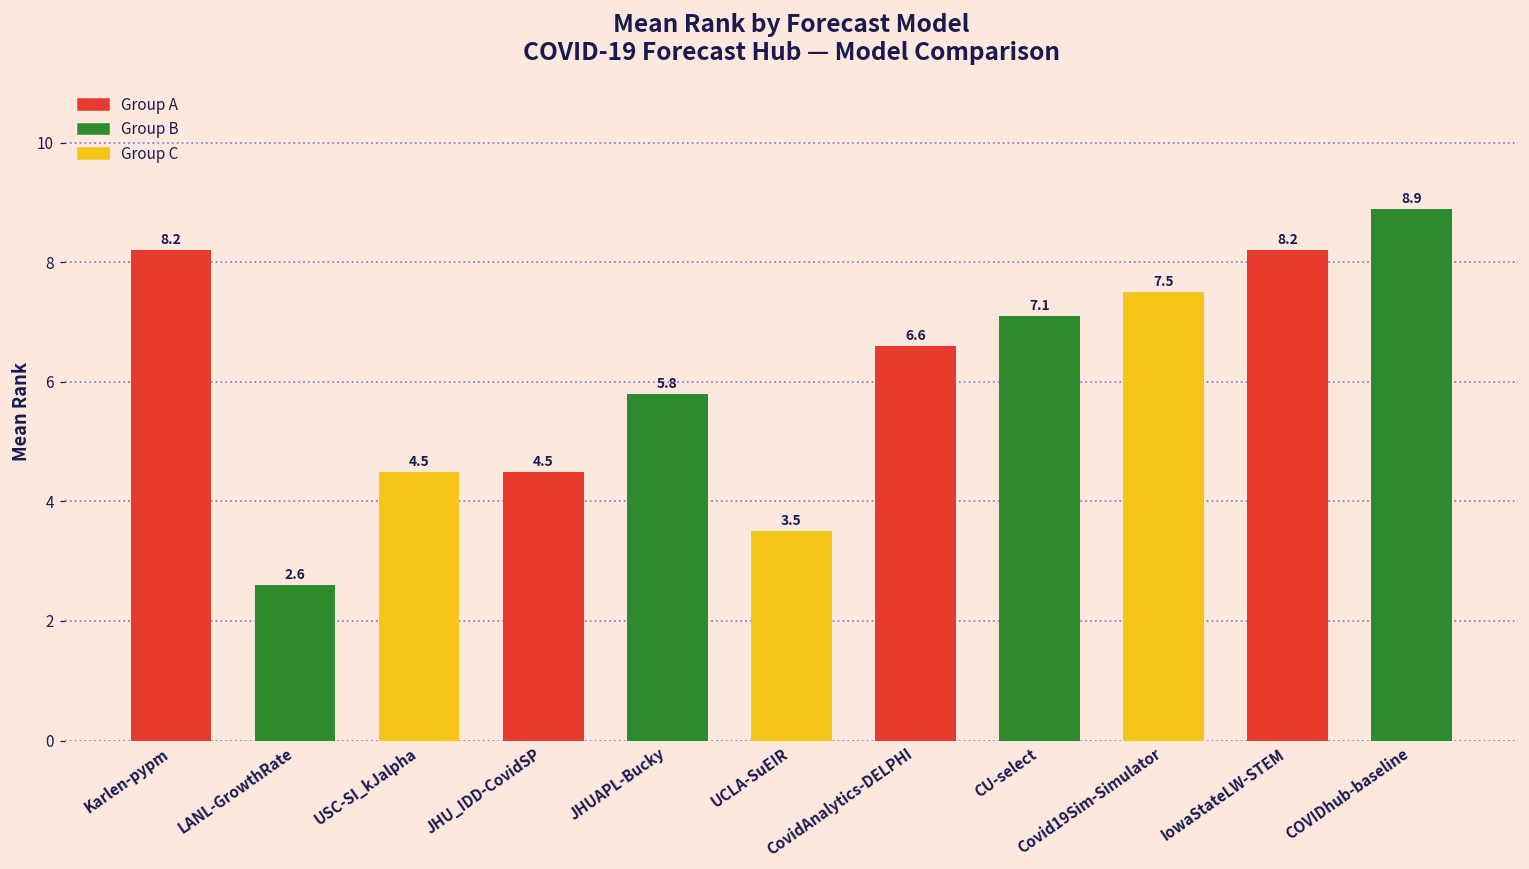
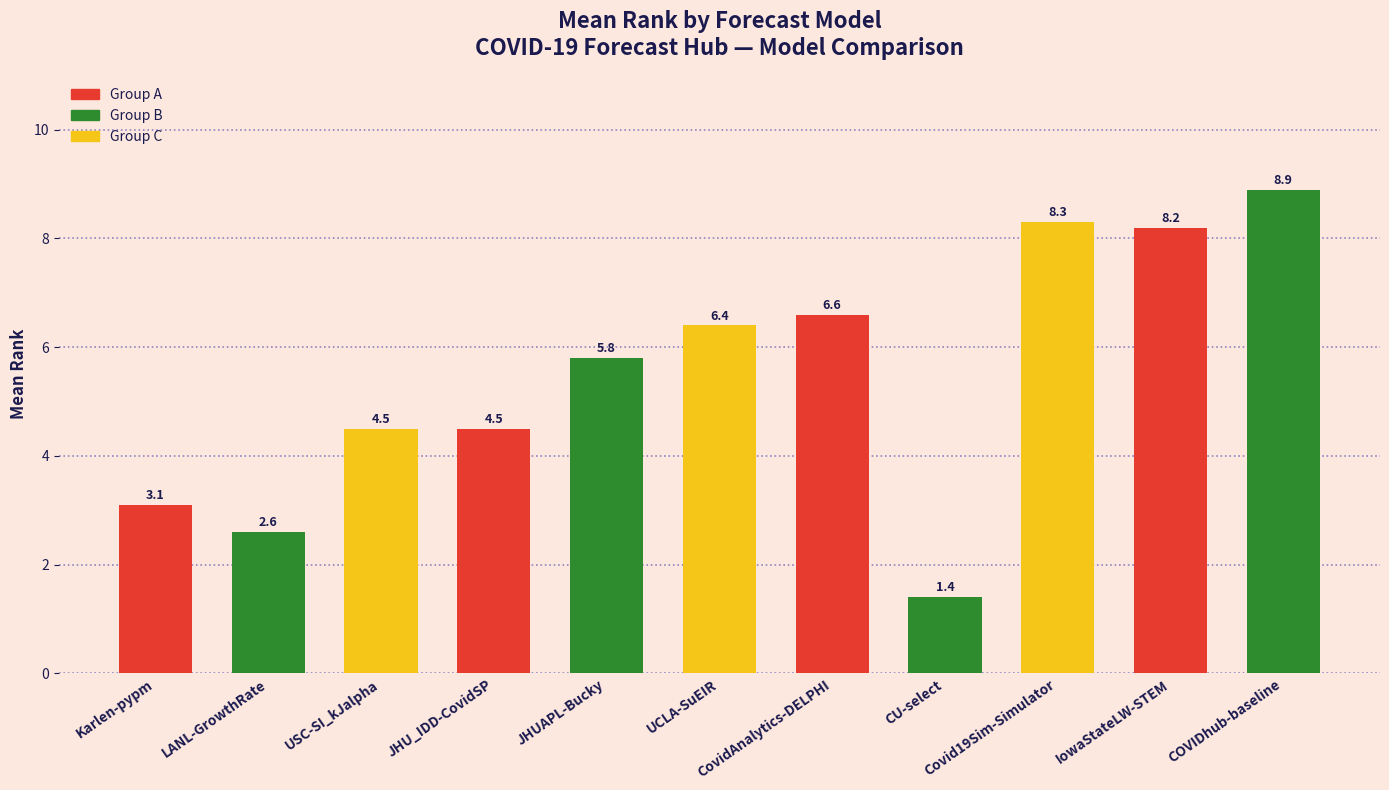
Karlen-pypm: 8.2 -> 3.1
UCLA-SuEIR: 3.5 -> 6.4
CU-select: 7.1 -> 1.4
Covid19Sim-Simulator: 7.5 -> 8.3
